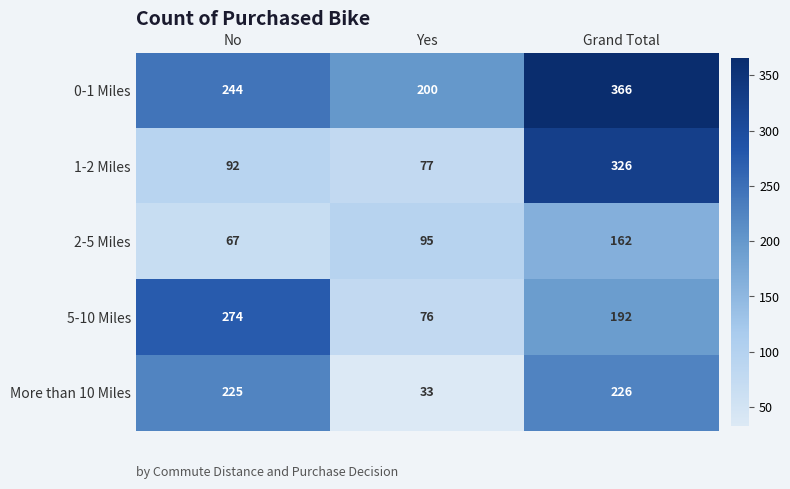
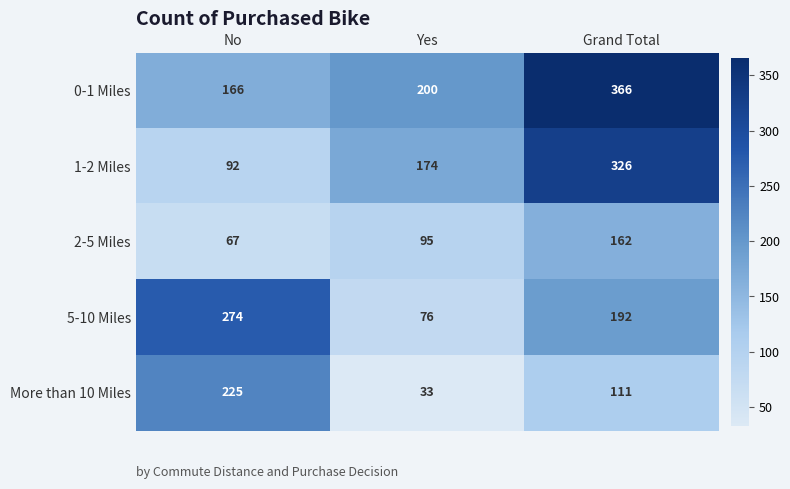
0-1 Miles, No: 244 -> 166
1-2 Miles, Yes: 77 -> 174
More than 10 Miles, Grand Total: 226 -> 111
